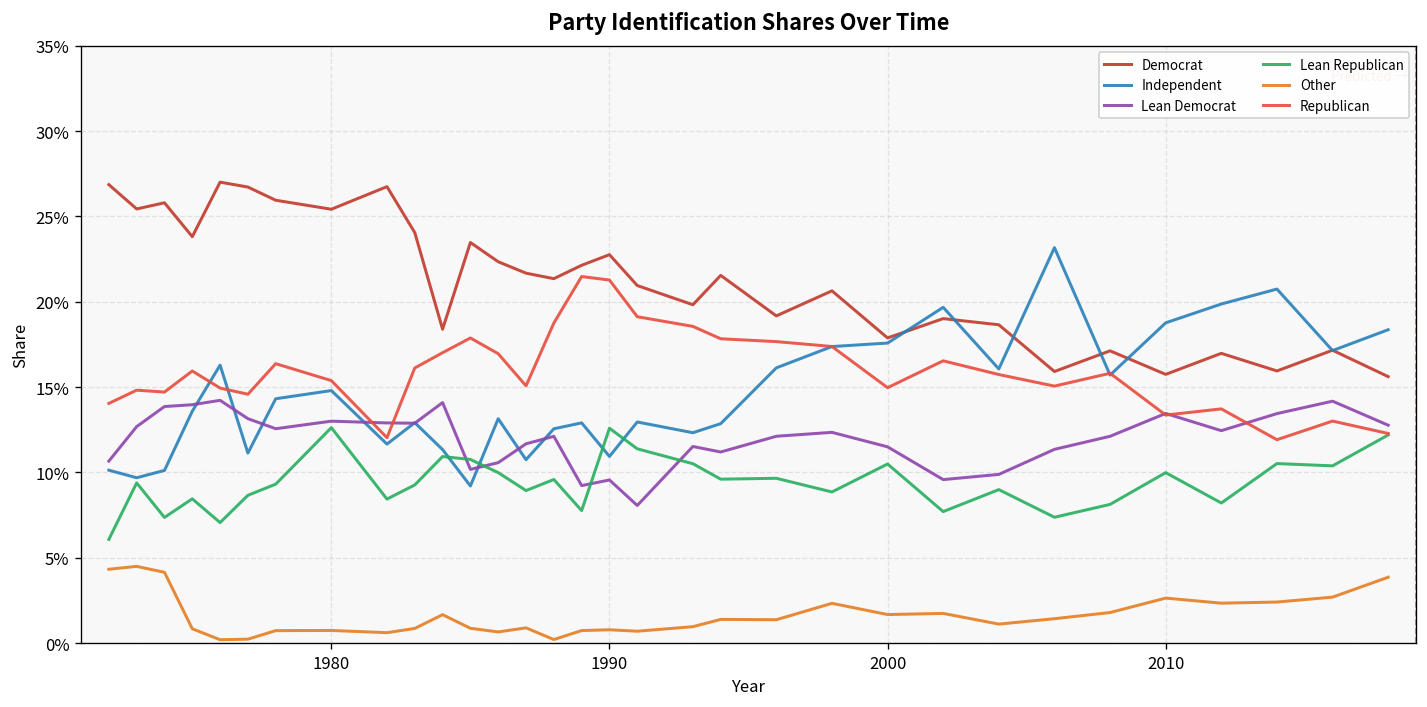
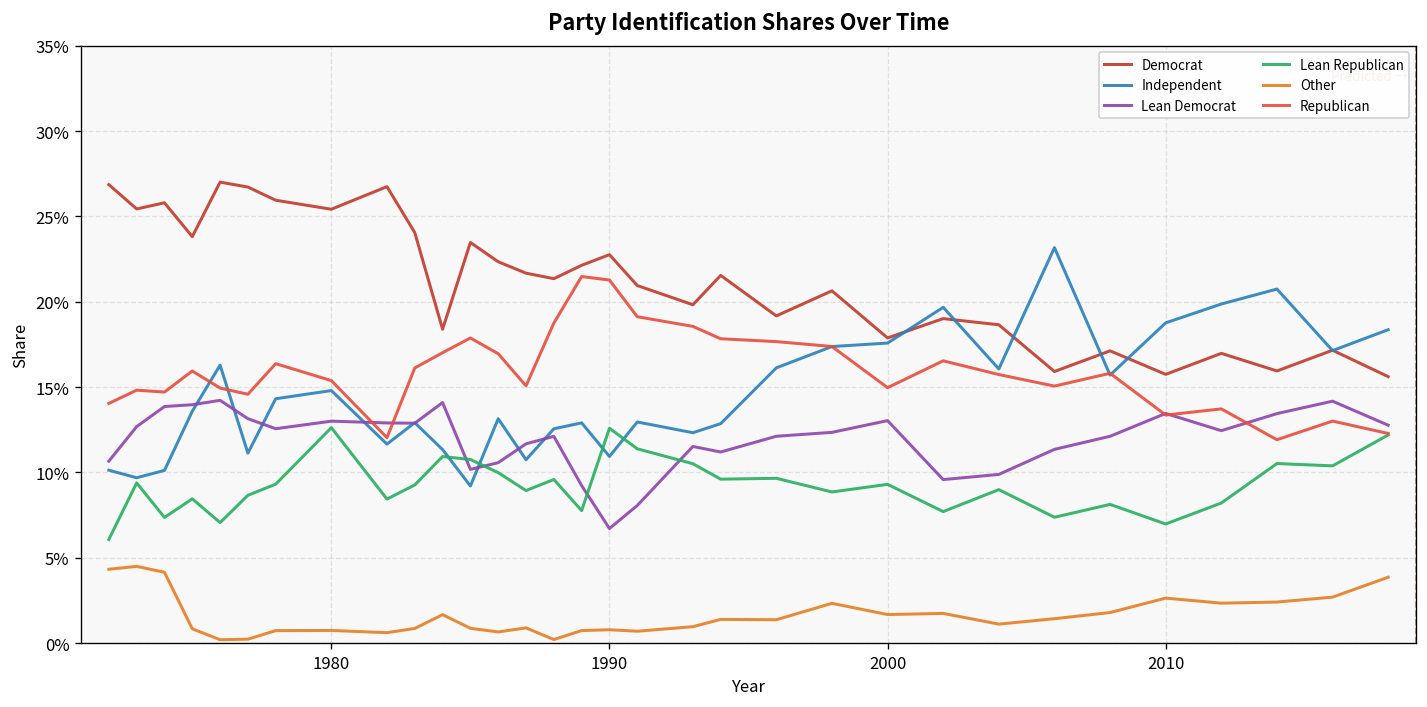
Lean Democrat, 1990: 9.6% -> 6.7%
Lean Democrat, 2000: 11.5% -> 13.0%
Lean Republican, 2000: 10.5% -> 9.3%
Lean Republican, 2010: 10.0% -> 7.0%
